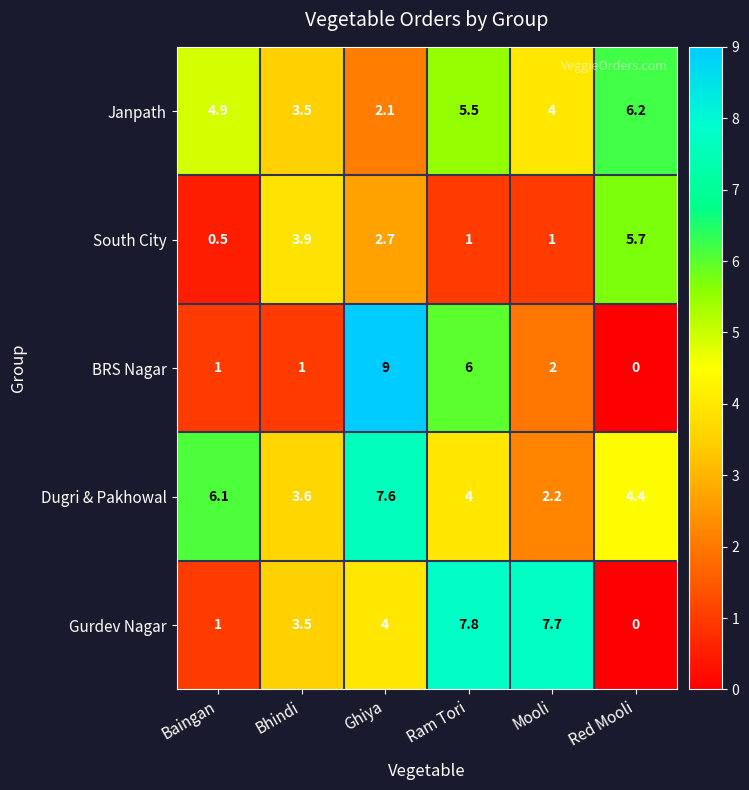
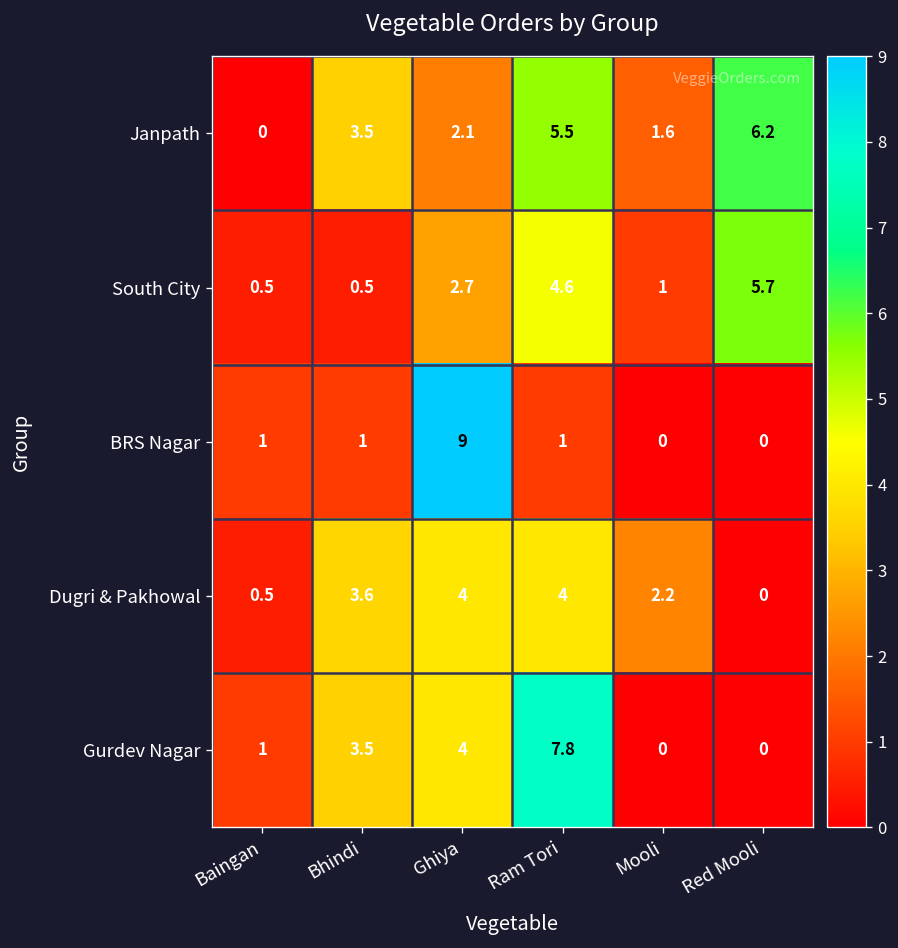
Janpath, Baingan: 4.9 -> 0
Janpath, Mooli: 4 -> 1.6
South City, Bhindi: 3.9 -> 0.5
South City, Ram Tori: 1 -> 4.6
BRS Nagar, Ram Tori: 6 -> 1
BRS Nagar, Mooli: 2 -> 0
Dugri & Pakhowal, Baingan: 6.1 -> 0.5
Dugri & Pakhowal, Ghiya: 7.6 -> 4
Dugri & Pakhowal, Red Mooli: 4.4 -> 0
Gurdev Nagar, Mooli: 7.7 -> 0
